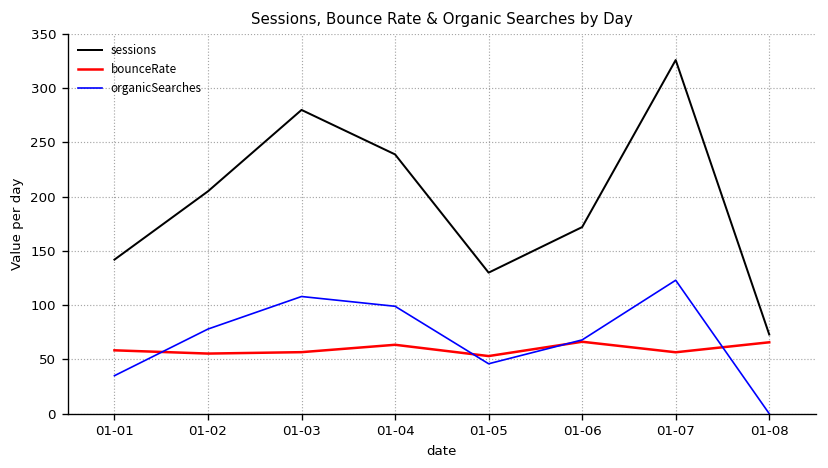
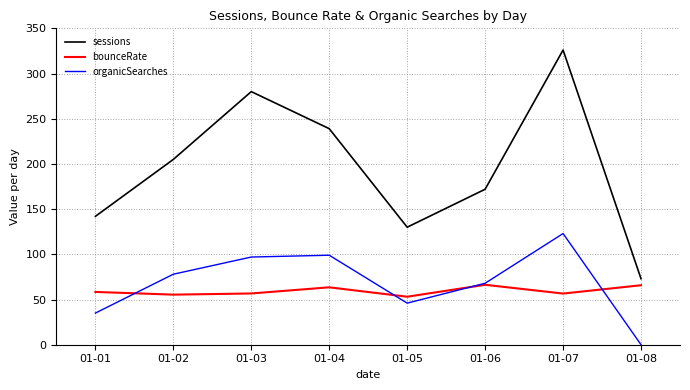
organicSearches, 01-03: 110 -> 100
